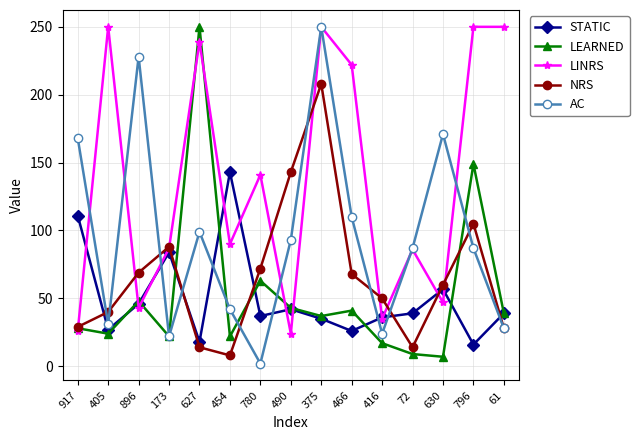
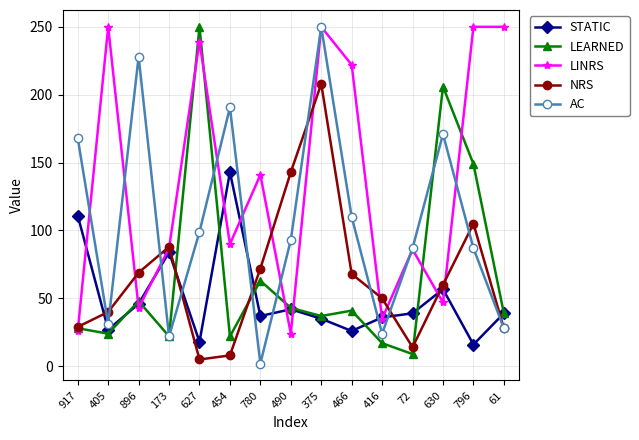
NRS, 627: 14 -> 5
AC, 454: 42 -> 191
LEARNED, 630: 7 -> 206
